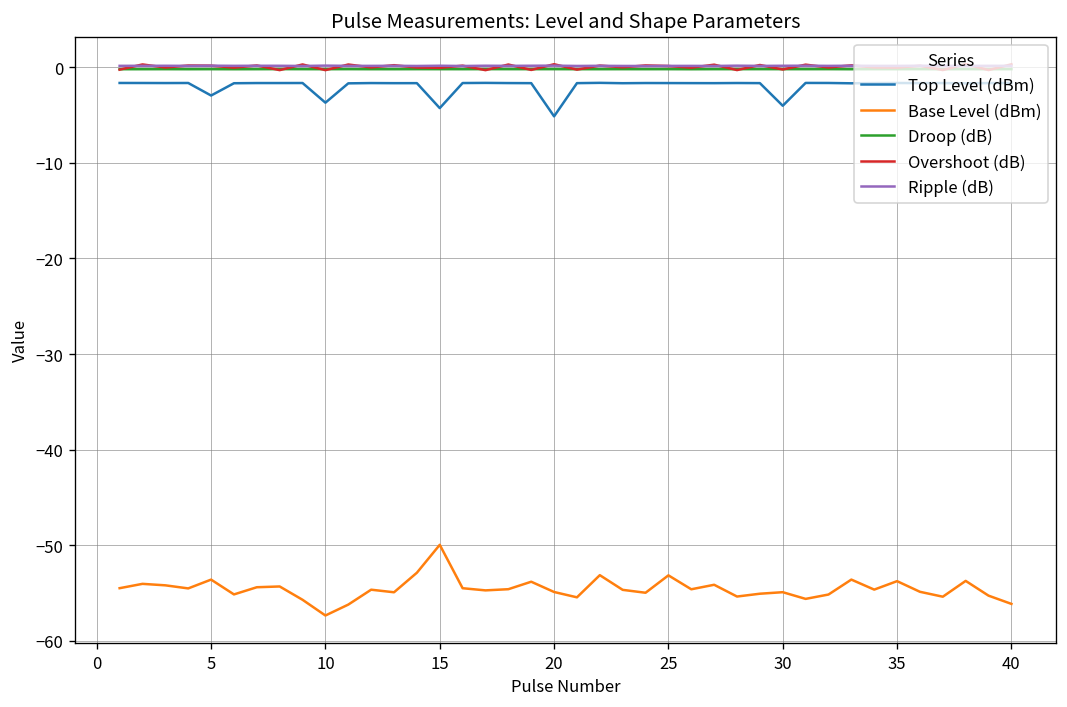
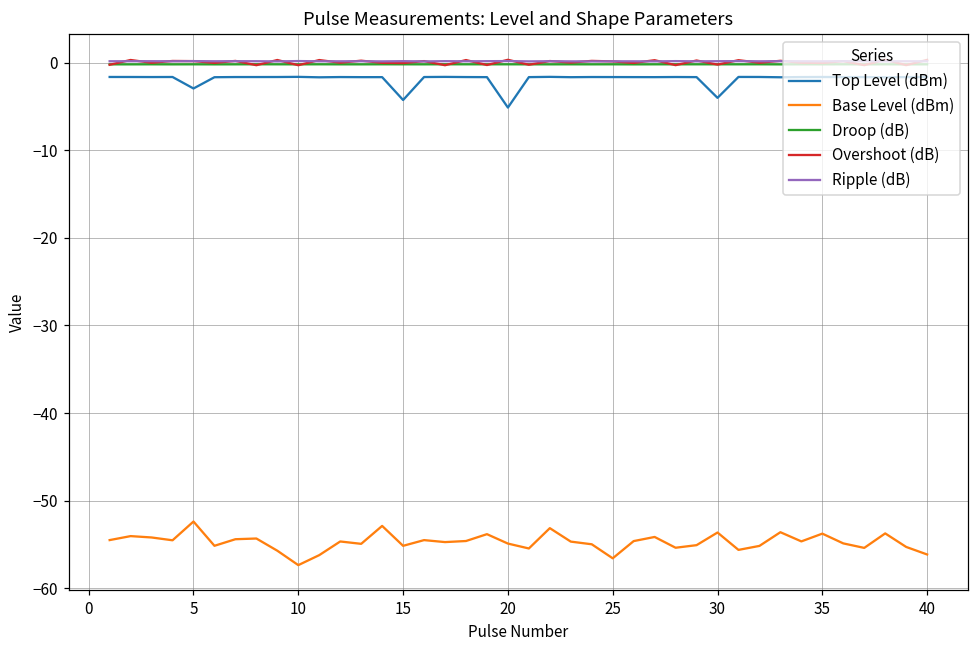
Base Level (dBm), 5: -54 -> -52
Top Level (dBm), 10: -4 -> -2
Base Level (dBm), 15: -50 -> -55
Base Level (dBm), 25: -53 -> -57
Base Level (dBm), 30: -55 -> -54
